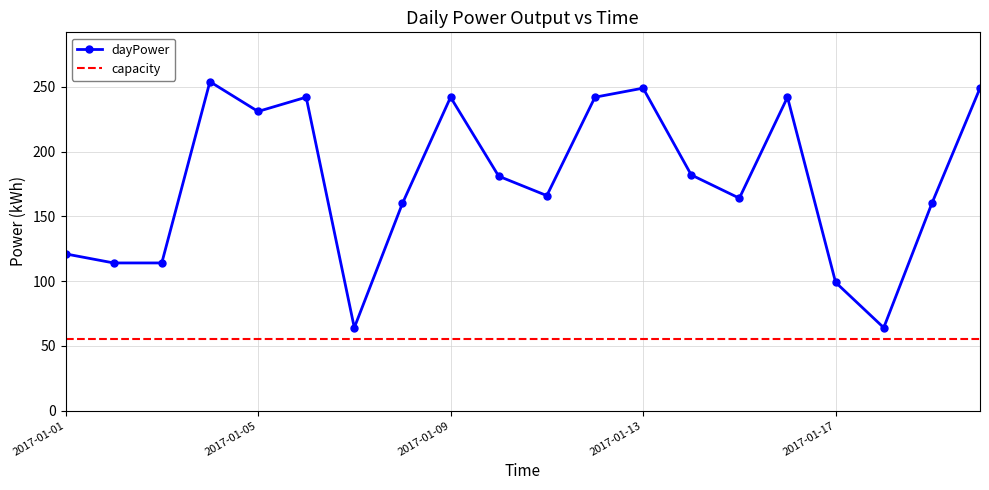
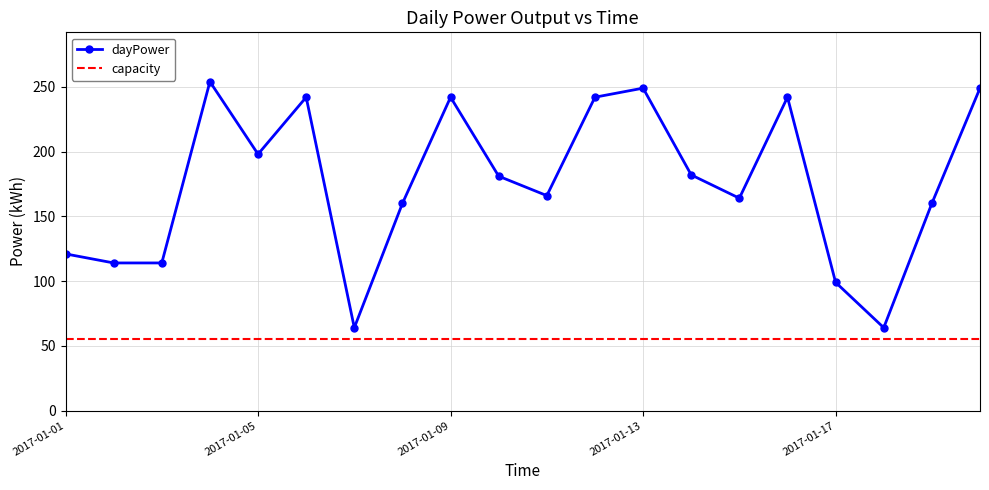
dayPower, 2017-01-05: 231 -> 198
